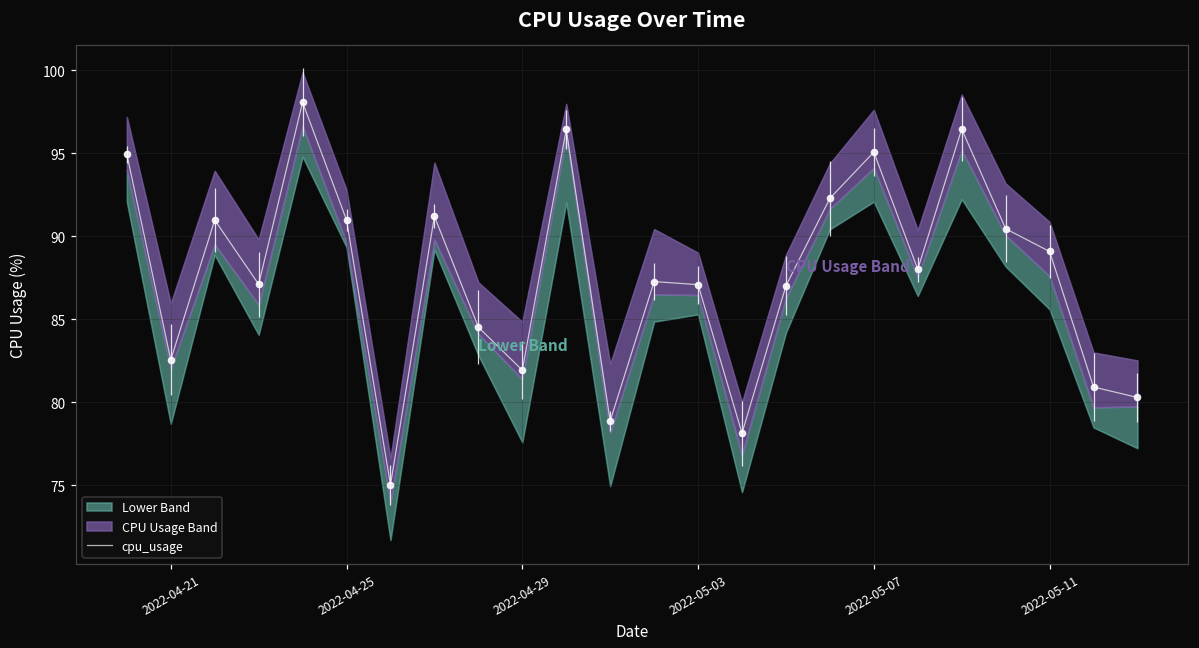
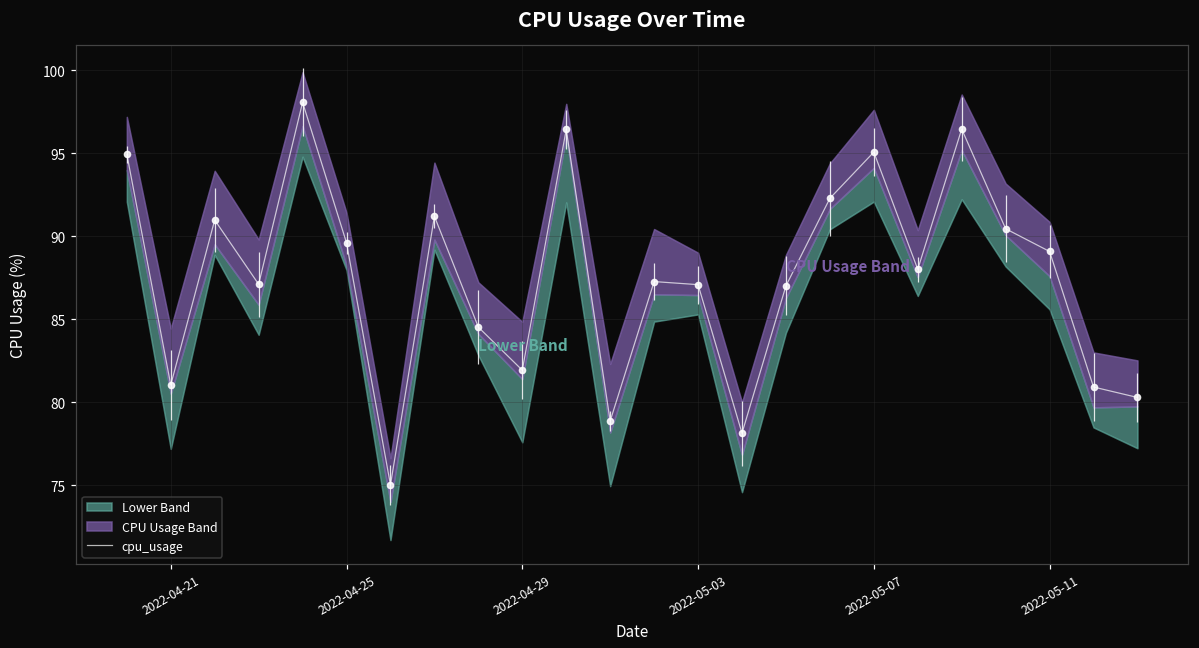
cpu_usage, 2022-04-21: 82.6 -> 81.0
cpu_usage, 2022-04-25: 91.0 -> 89.6
